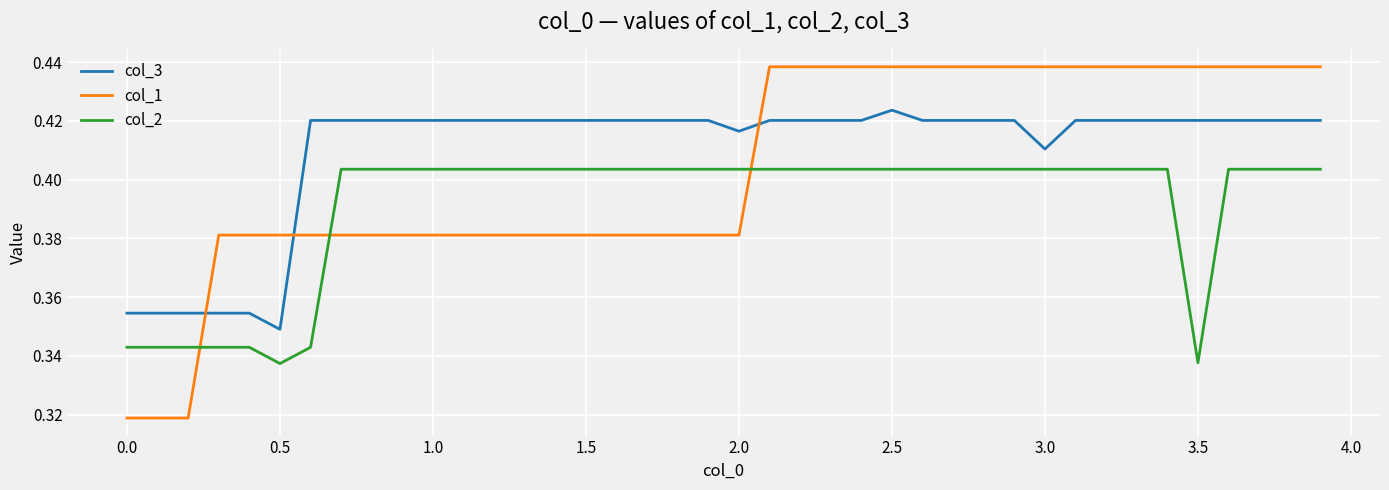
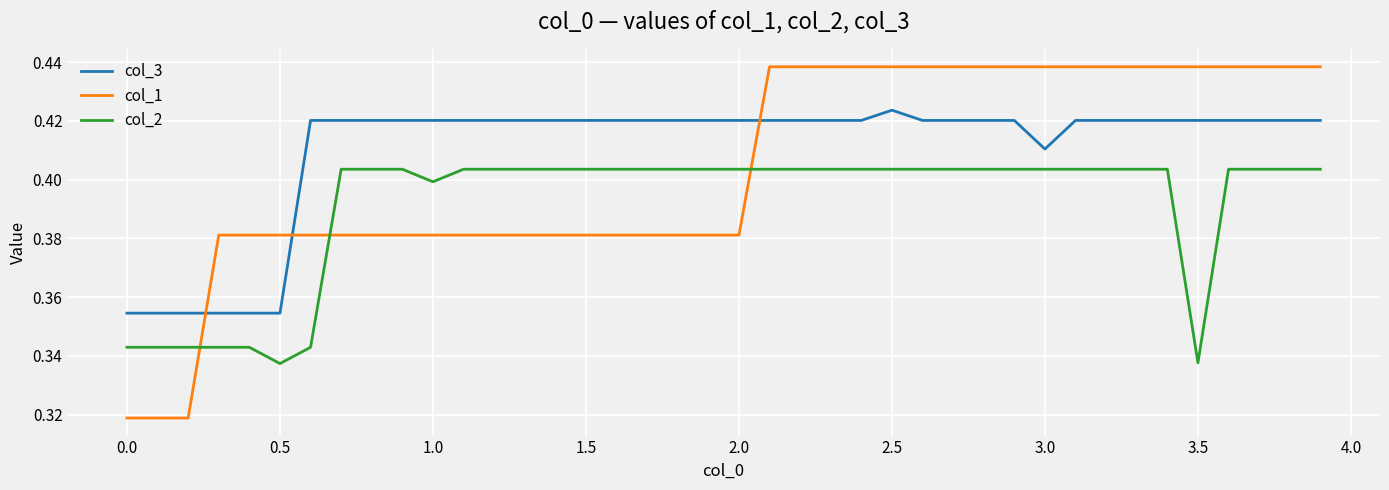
col_3, 0.5: 0.349 -> 0.355
col_2, 1.0: 0.404 -> 0.399
col_3, 2.0: 0.416 -> 0.420
